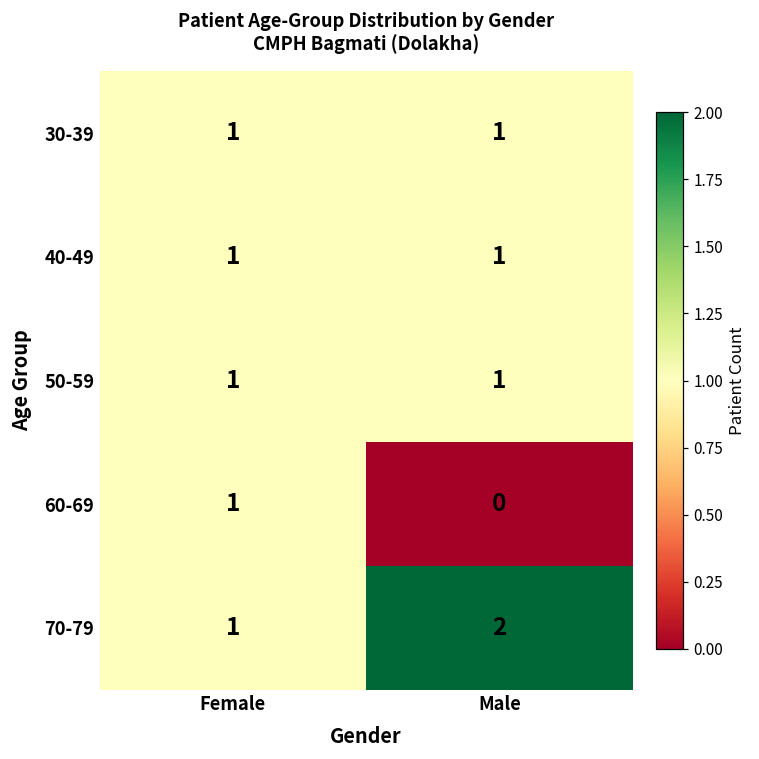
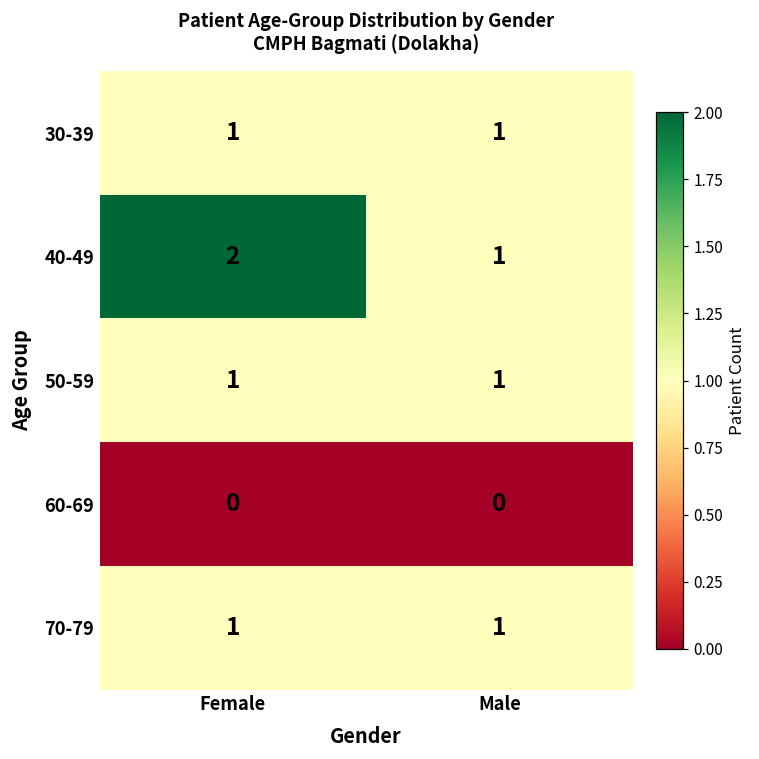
40-49, Female: 1 -> 2
60-69, Female: 1 -> 0
70-79, Male: 2 -> 1
